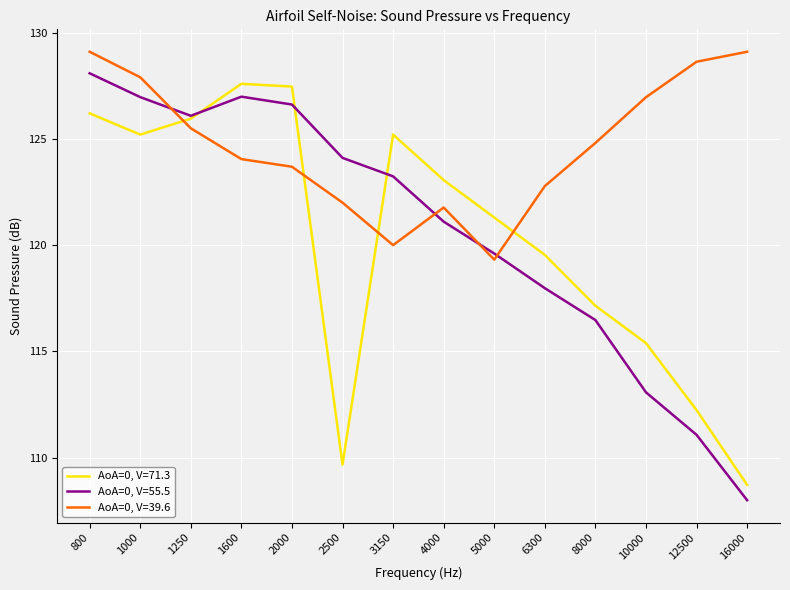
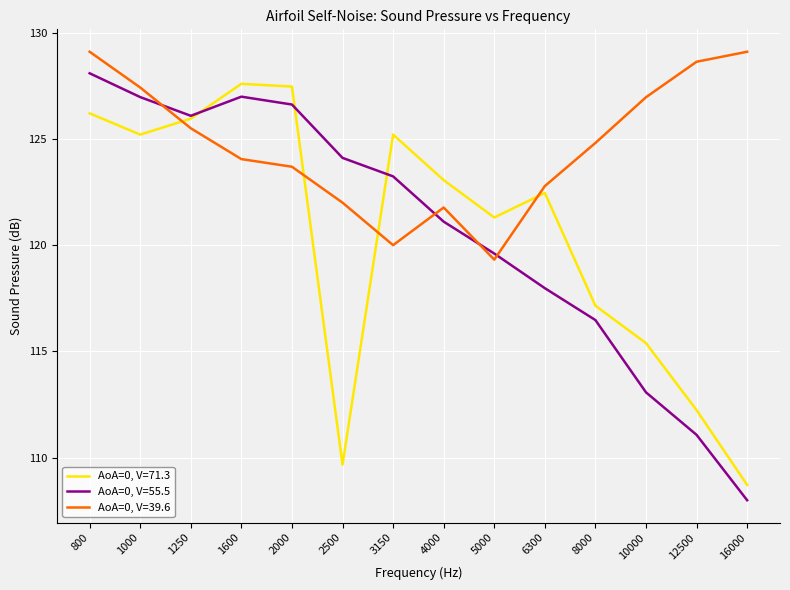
AoA=0, V=39.6, 1000: 127.9 -> 127.4
AoA=0, V=71.3, 6300: 119.5 -> 122.5
